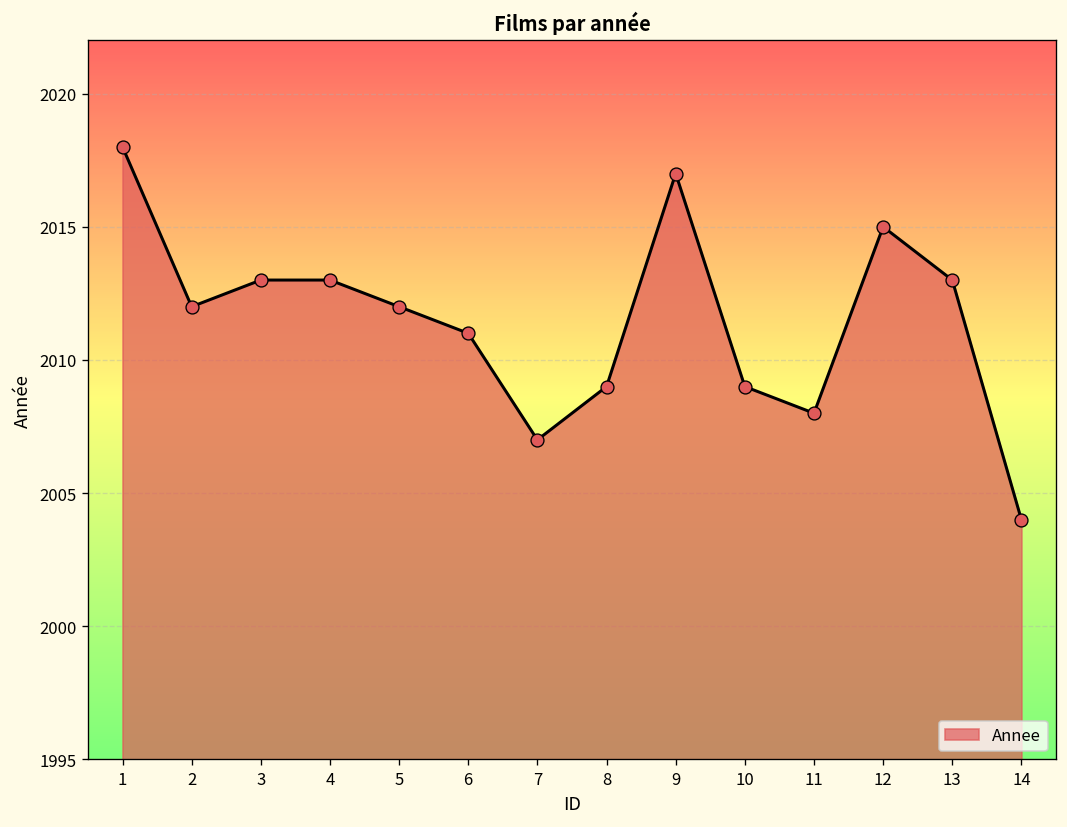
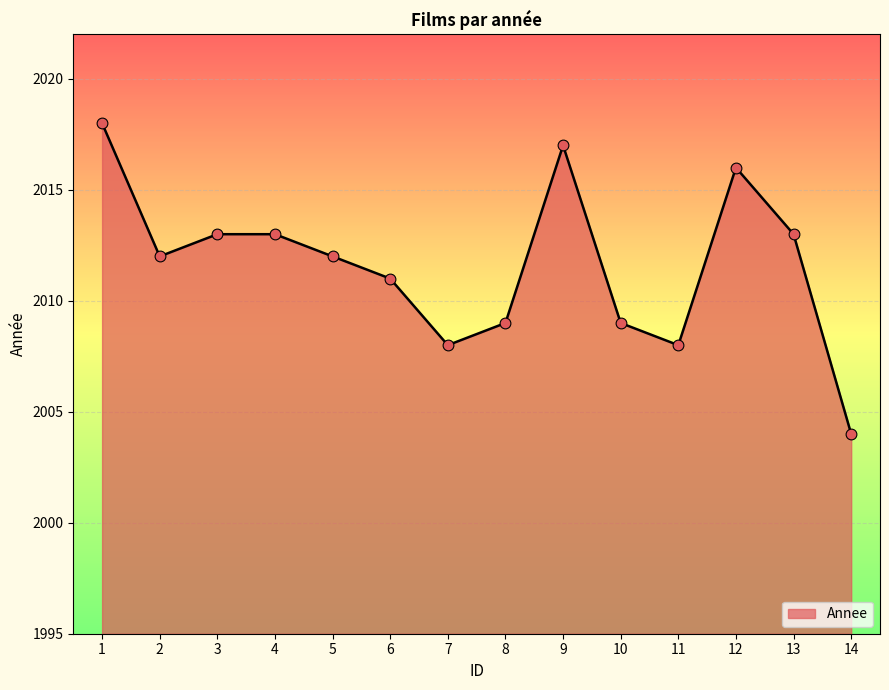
7: 2007 -> 2008
12: 2015 -> 2016
